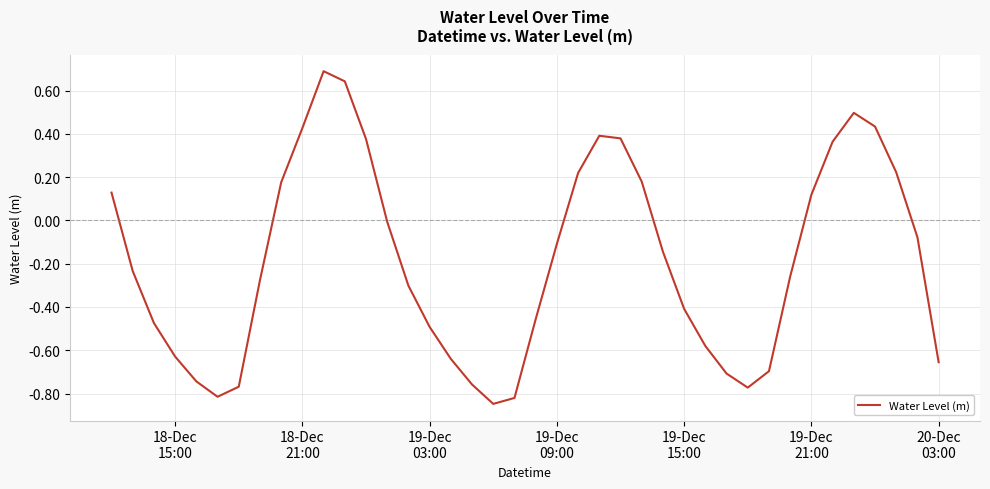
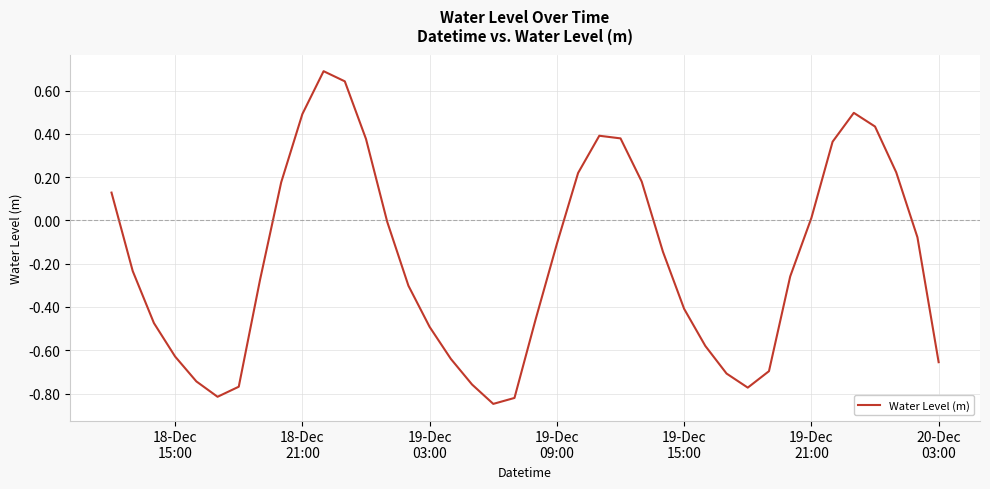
18-Dec 21:00: 0.43 -> 0.49
19-Dec 21:00: 0.12 -> 0.01
